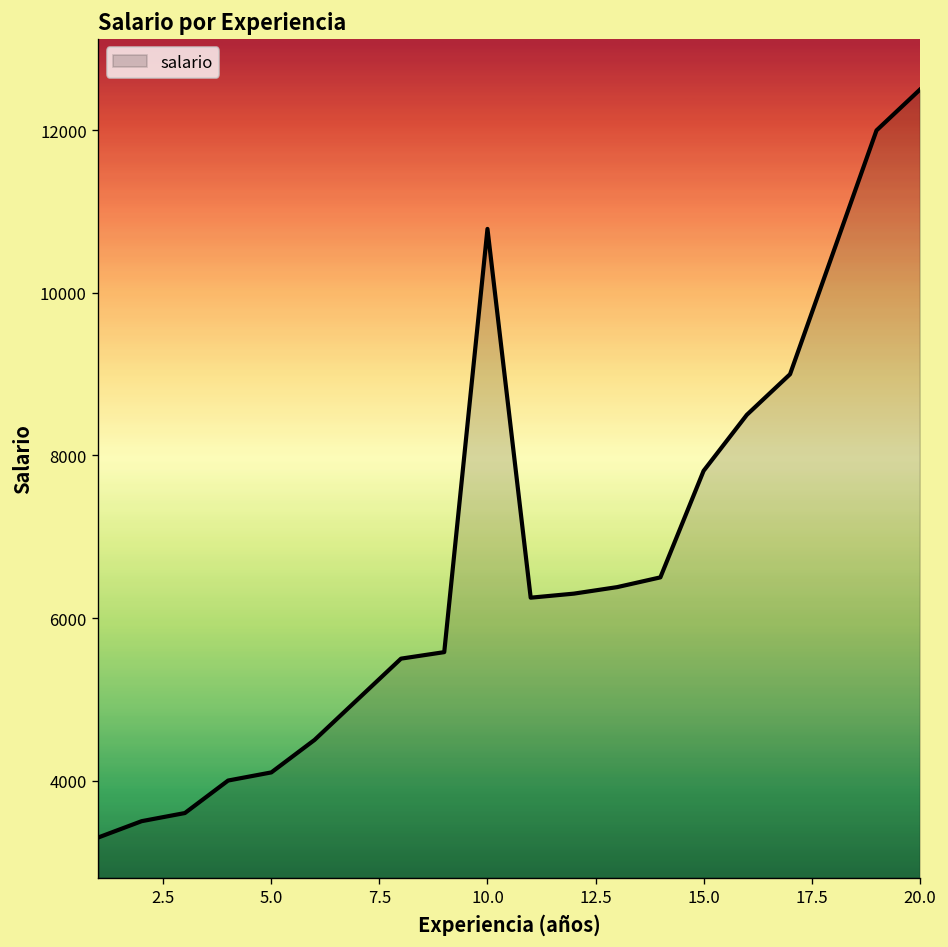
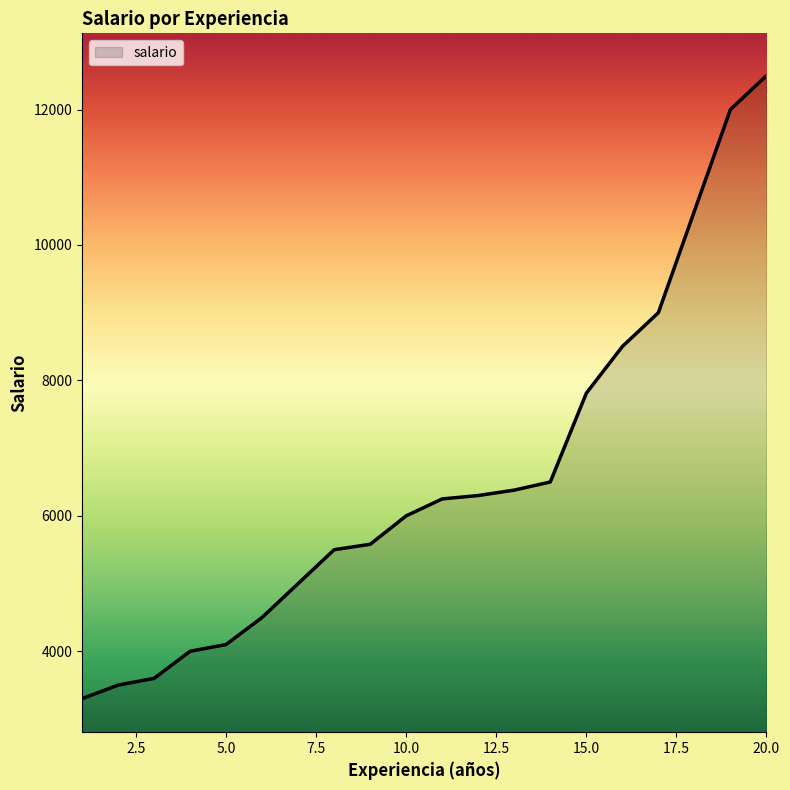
10.0: 10800 -> 6000
